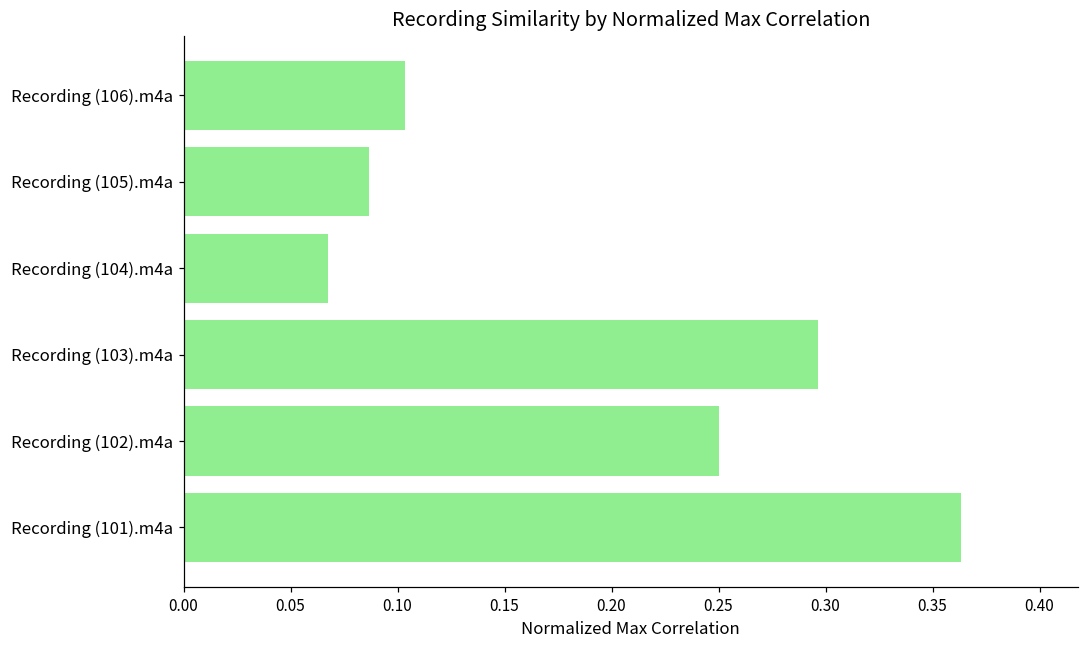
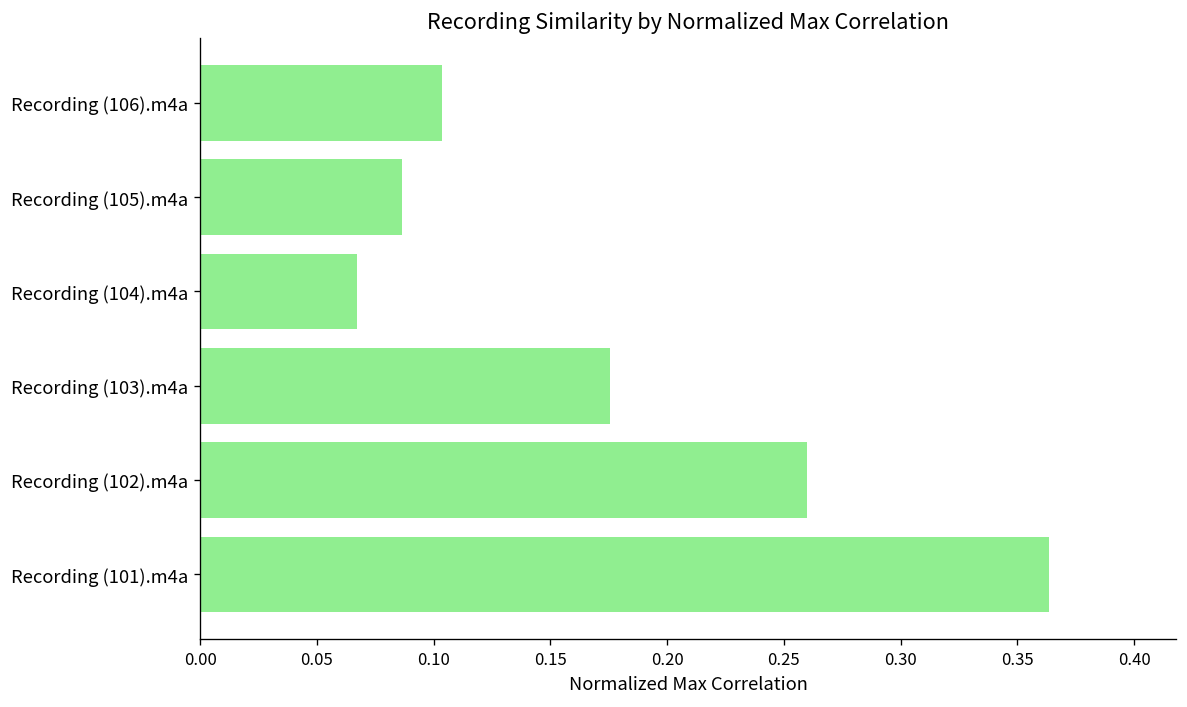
Recording (103).m4a: 0.296 -> 0.176
Recording (102).m4a: 0.25 -> 0.26
